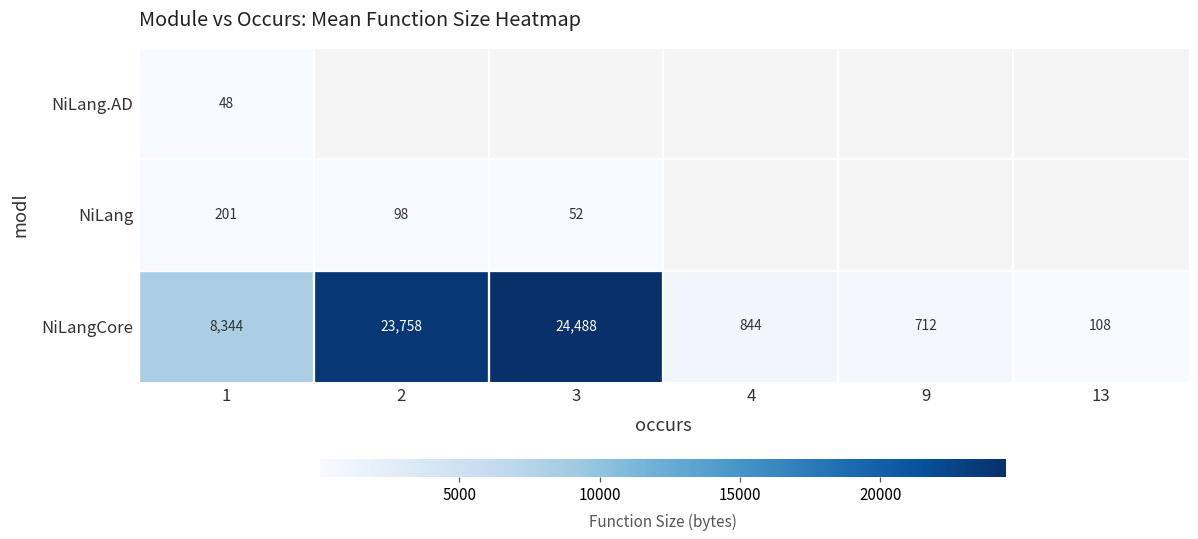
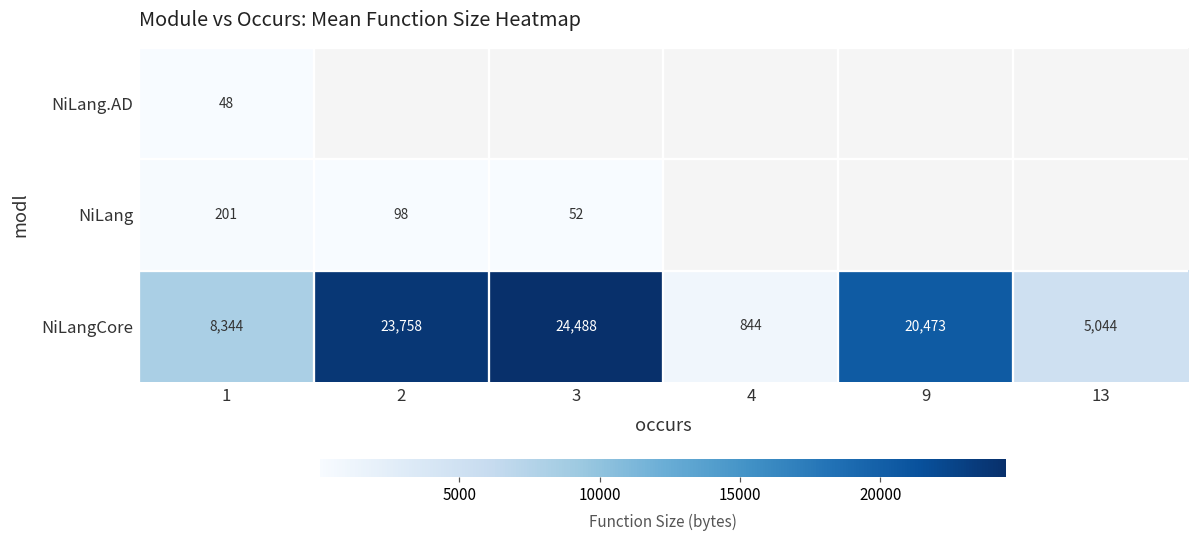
NiLangCore, 9: 712 -> 20,473
NiLangCore, 13: 108 -> 5,044
